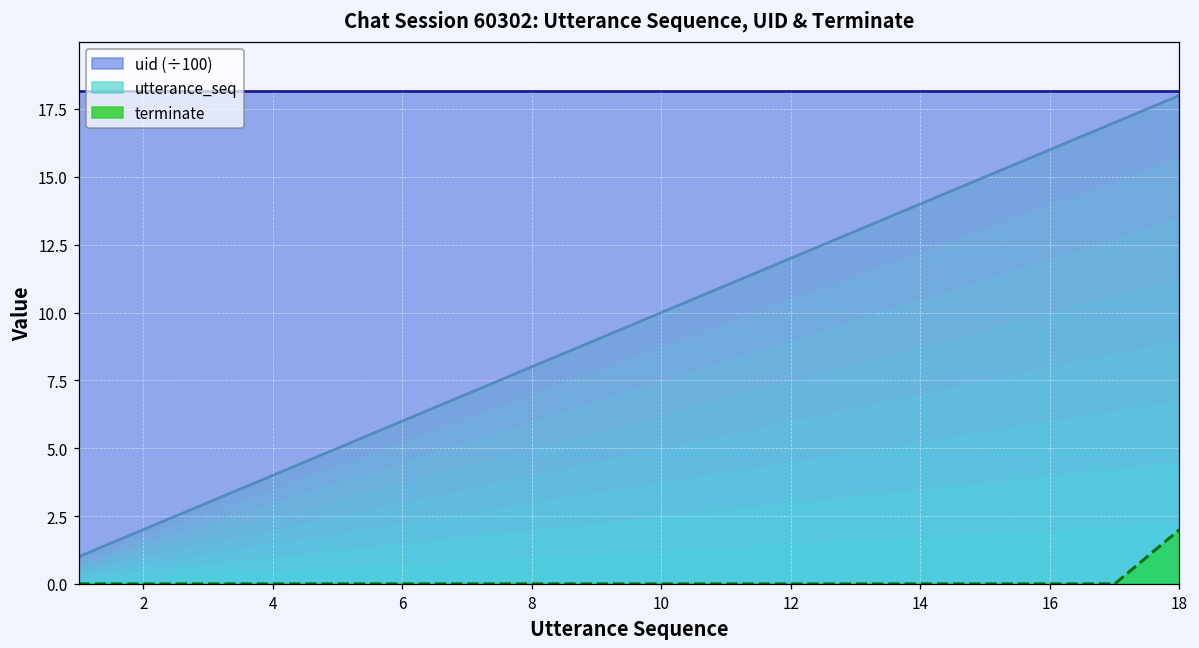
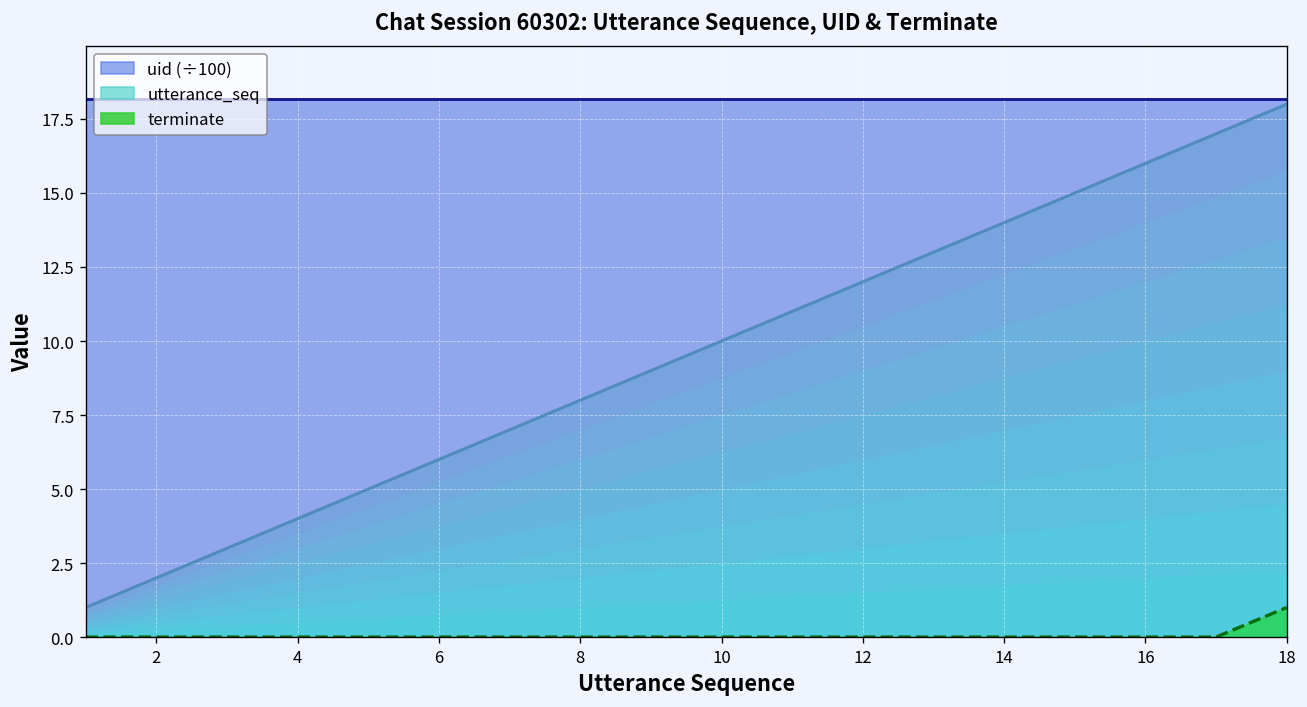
terminate, 18: 2 -> 1
